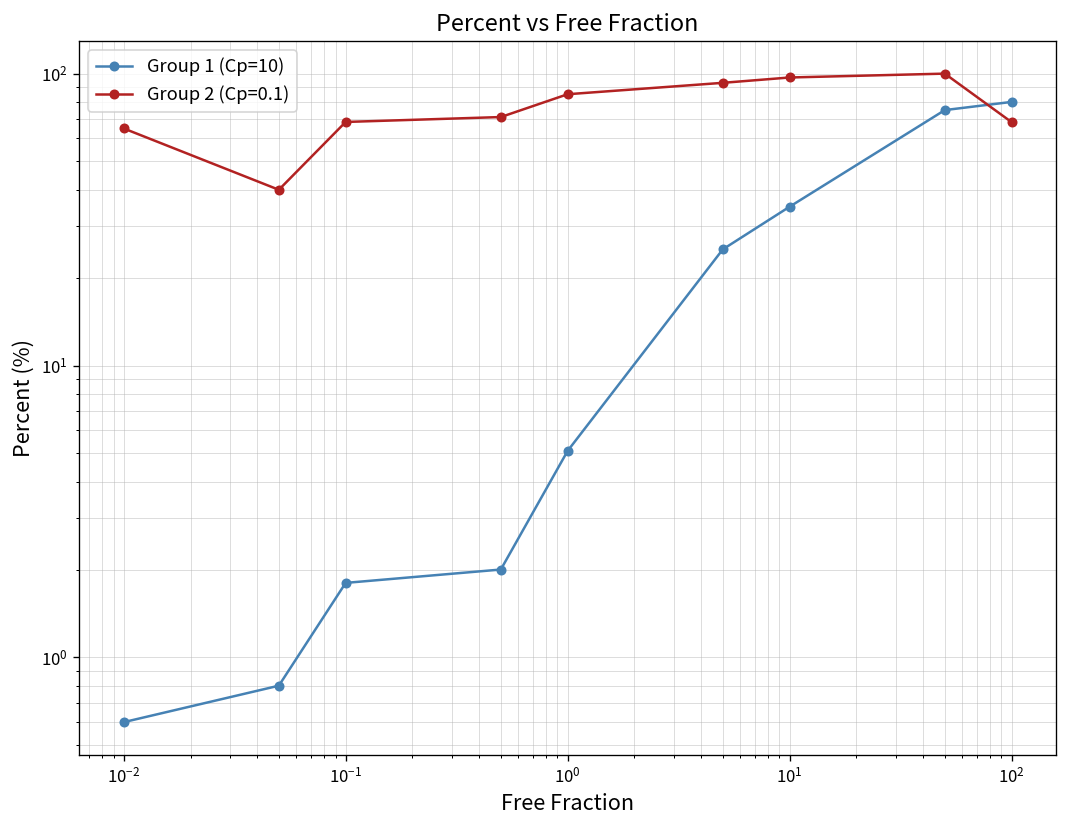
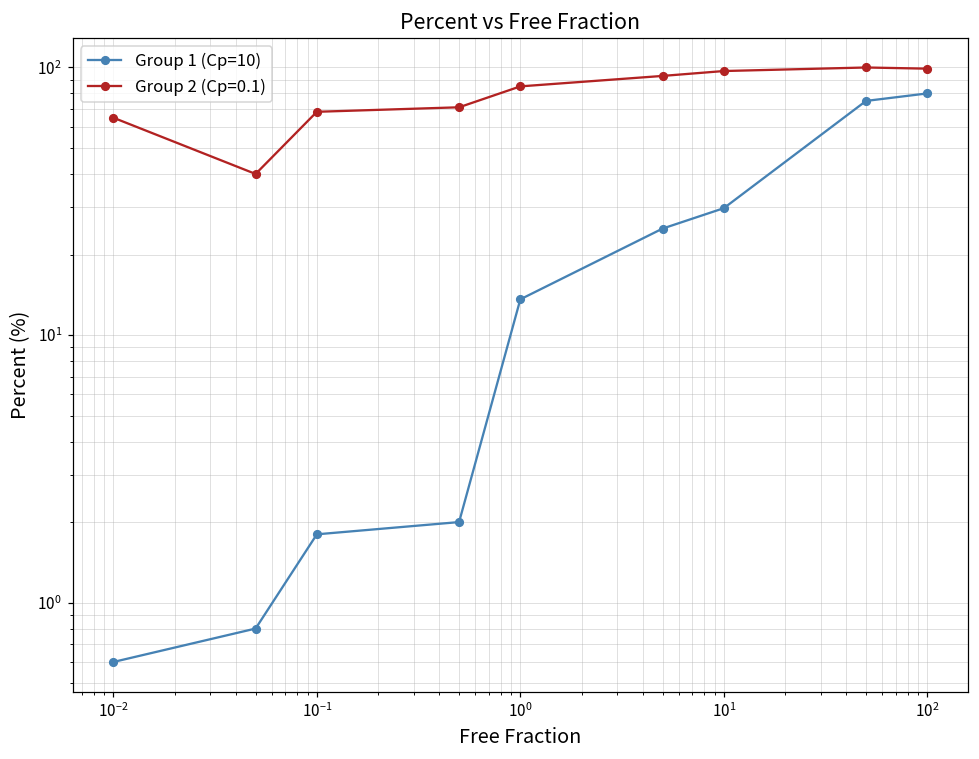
Group 1 (Cp=10), 10^0: 5.1 -> 14
Group 1 (Cp=10), 10^1: 35 -> 30
Group 2 (Cp=0.1), 10^2: 68 -> 99
